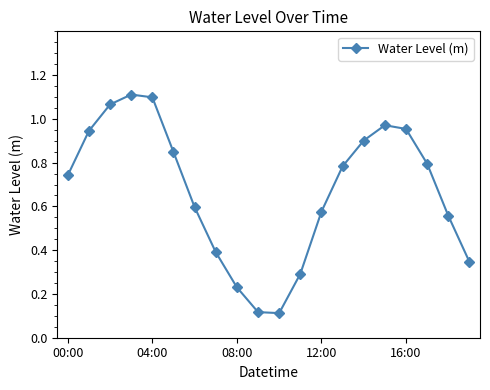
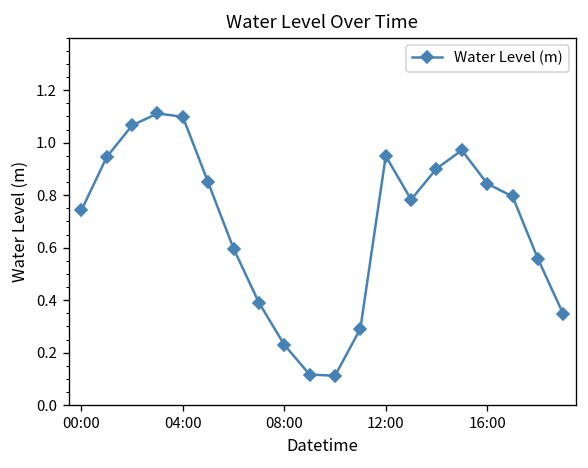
12:00: 0.58 -> 0.95
16:00: 0.95 -> 0.84
